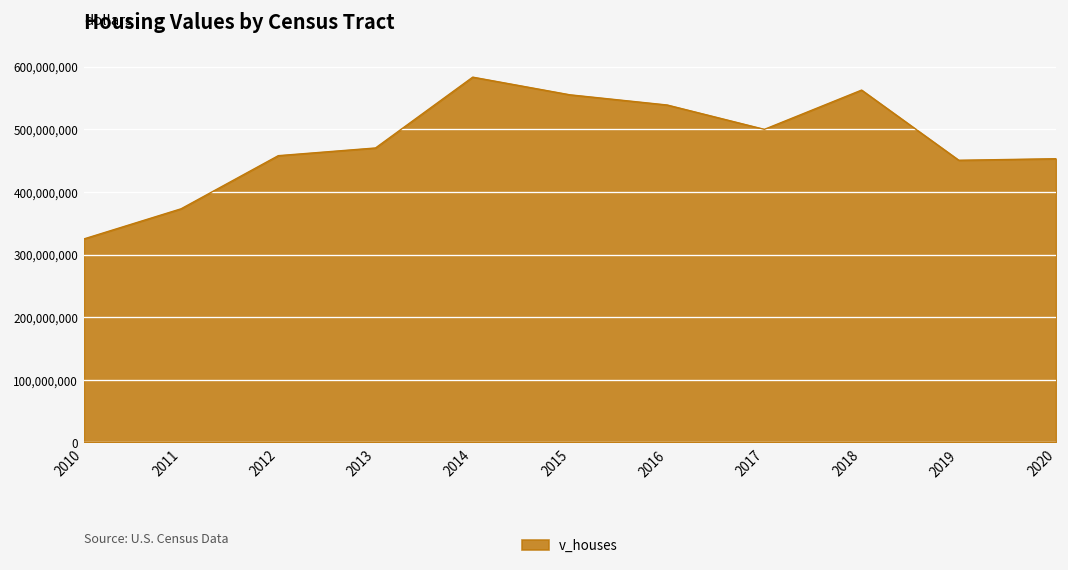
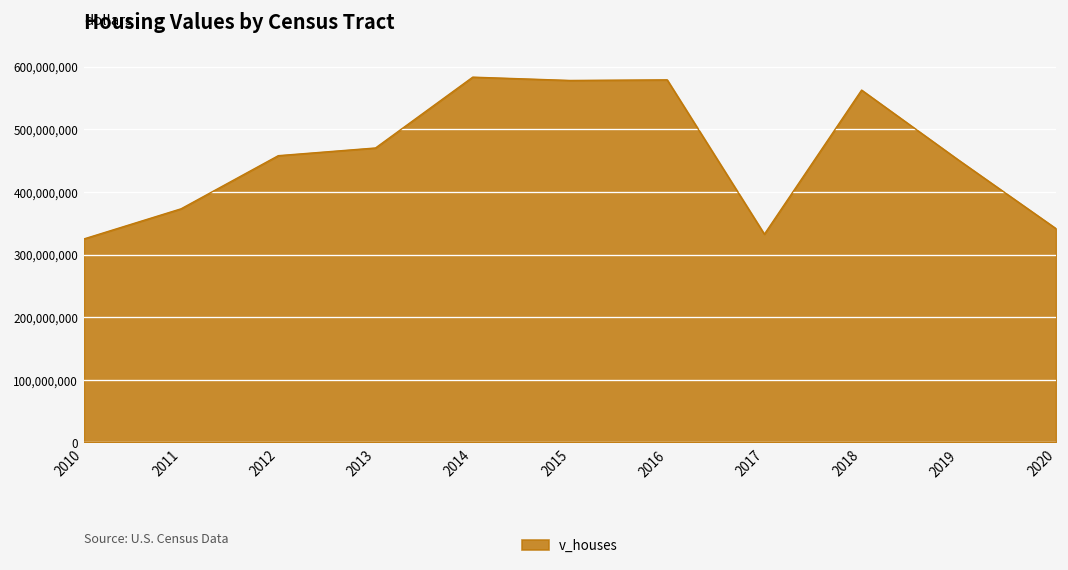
2015: 550,000,000 -> 580,000,000
2016: 540,000,000 -> 580,000,000
2017: 500,000,000 -> 330,000,000
2020: 450,000,000 -> 340,000,000
